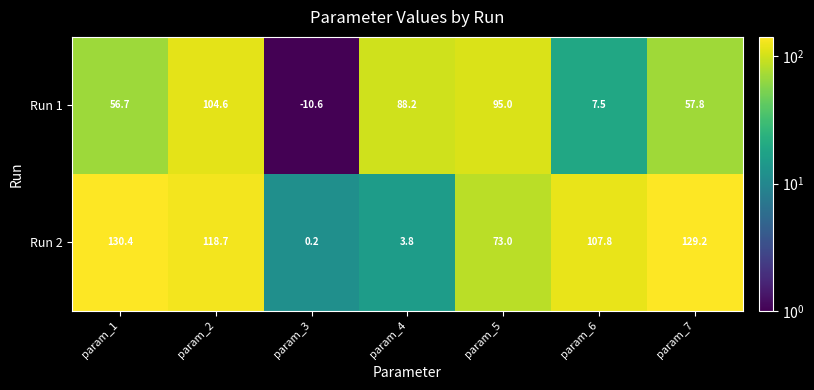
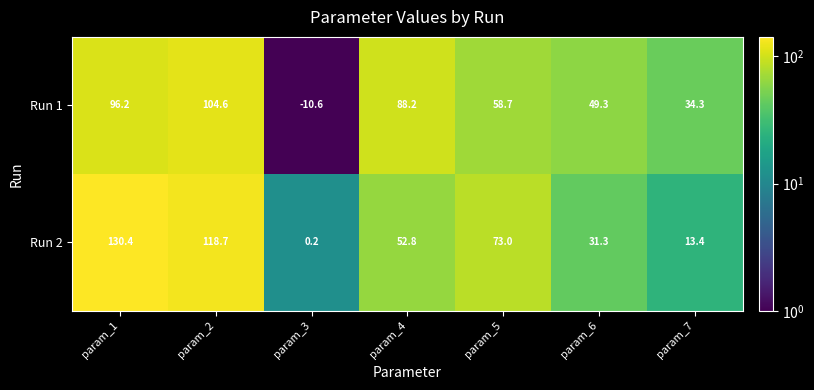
Run 1, param_1: 56.7 -> 96.2
Run 1, param_5: 95.0 -> 58.7
Run 1, param_6: 7.5 -> 49.3
Run 1, param_7: 57.8 -> 34.3
Run 2, param_4: 3.8 -> 52.8
Run 2, param_6: 107.8 -> 31.3
Run 2, param_7: 129.2 -> 13.4
